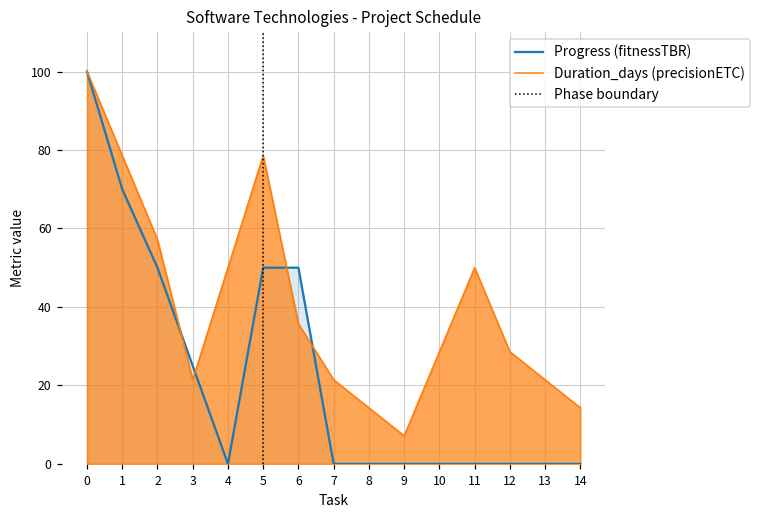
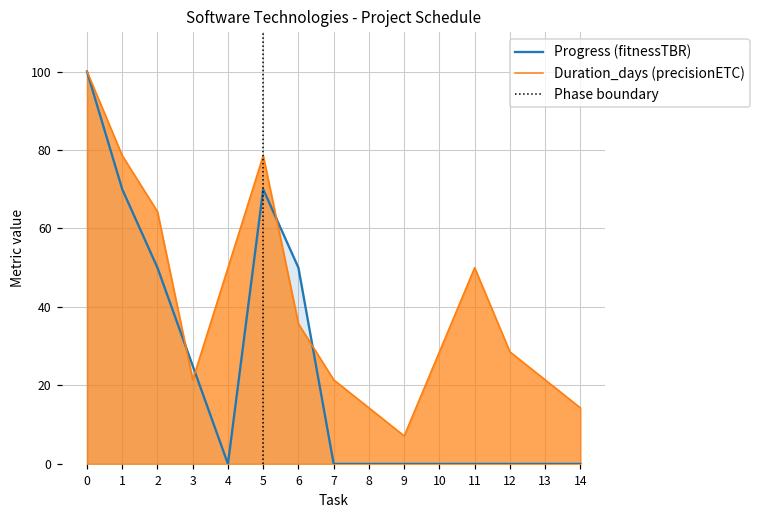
Duration_days (precisionETC), 2: 57 -> 64
Progress (fitnessTBR), 5: 50 -> 70
